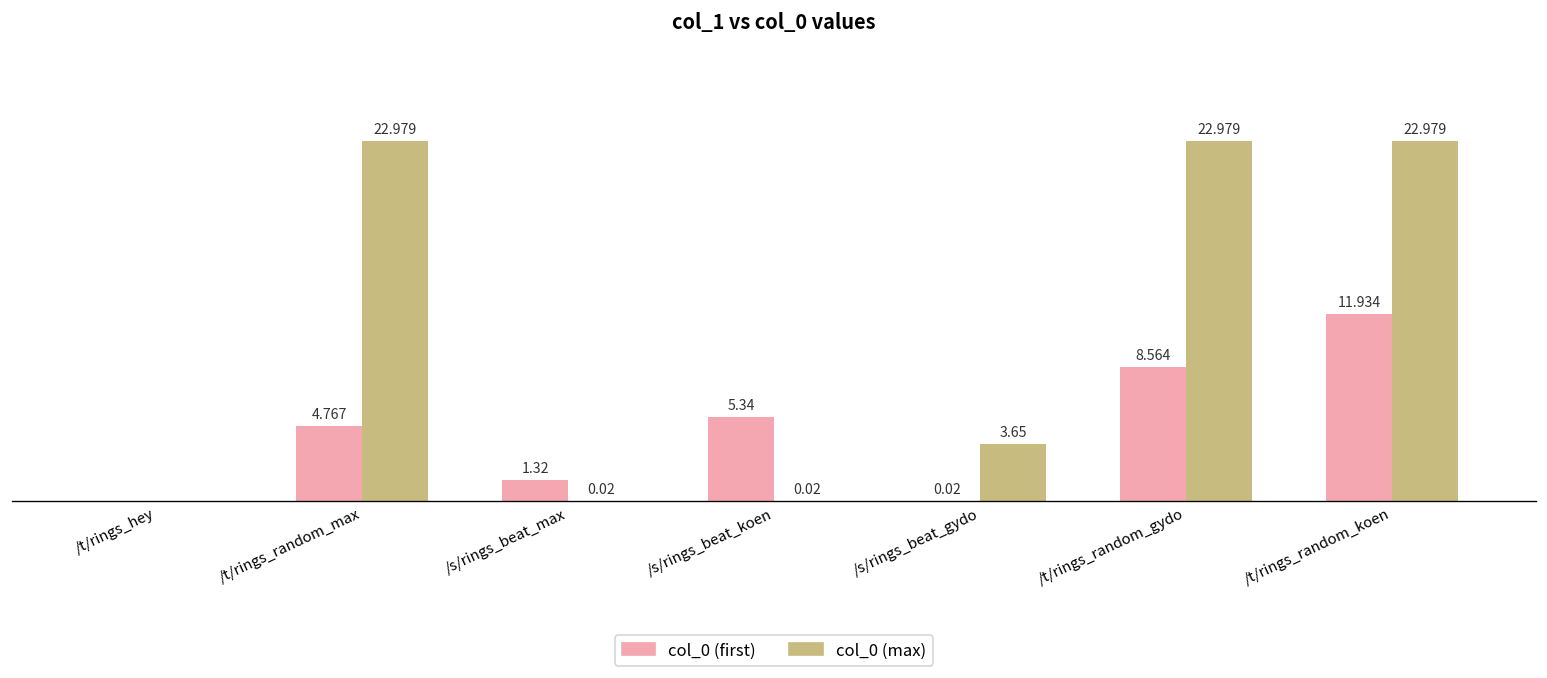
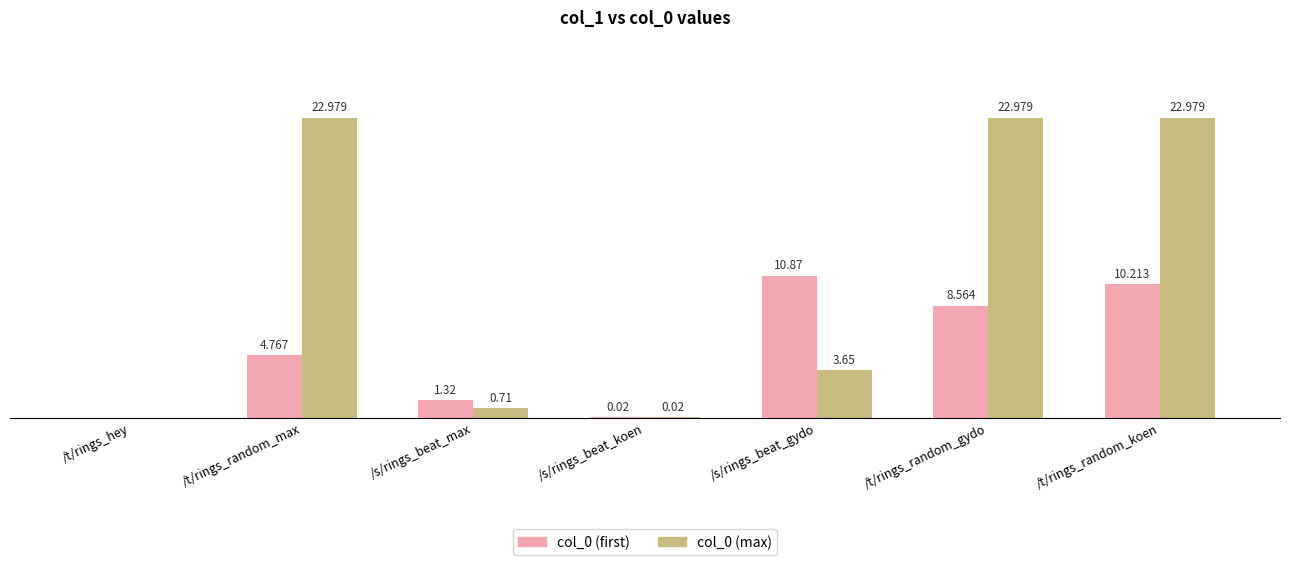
col_0 (max), /s/rings_beat_max: 0.02 -> 0.71
col_0 (first), /s/rings_beat_koen: 5.34 -> 0.02
col_0 (first), /s/rings_beat_gydo: 0.02 -> 10.87
col_0 (first), /t/rings_random_koen: 11.934 -> 10.213
